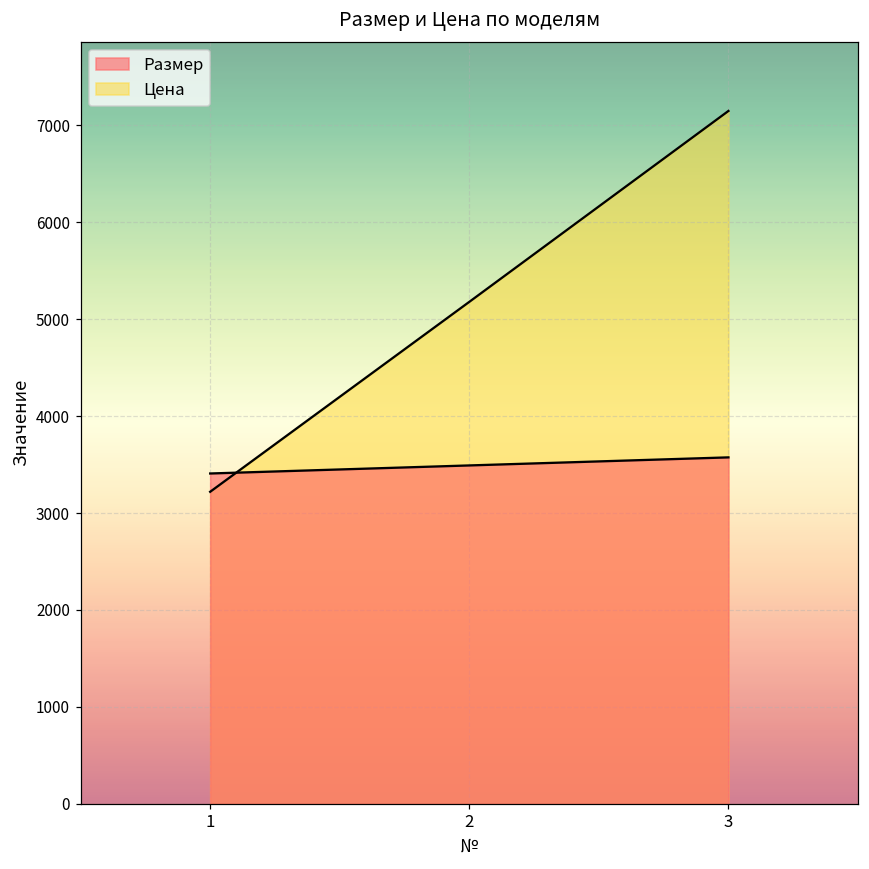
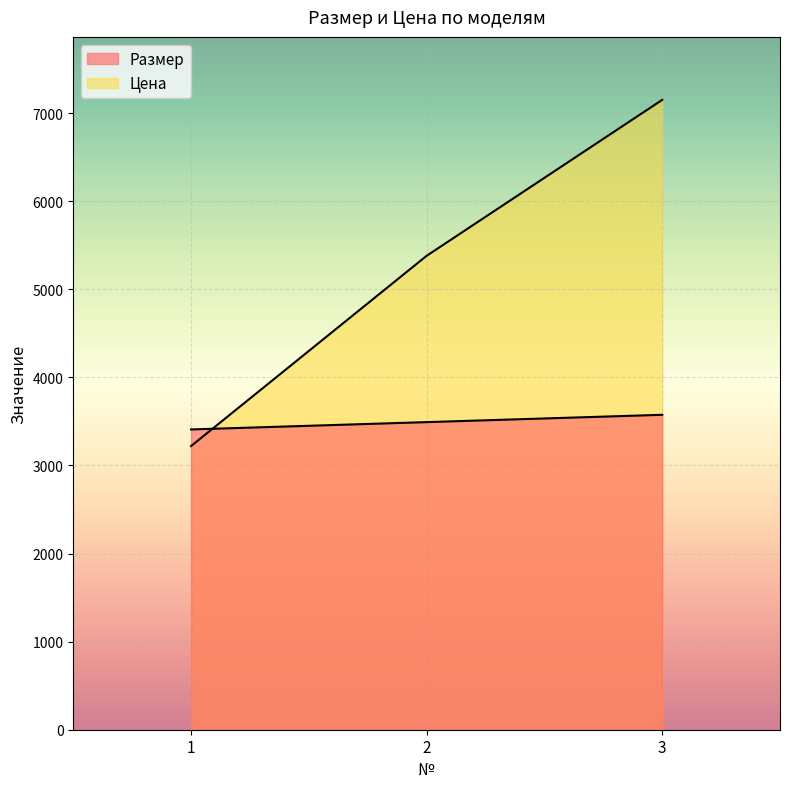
Цена, 2: 5200 -> 5400
